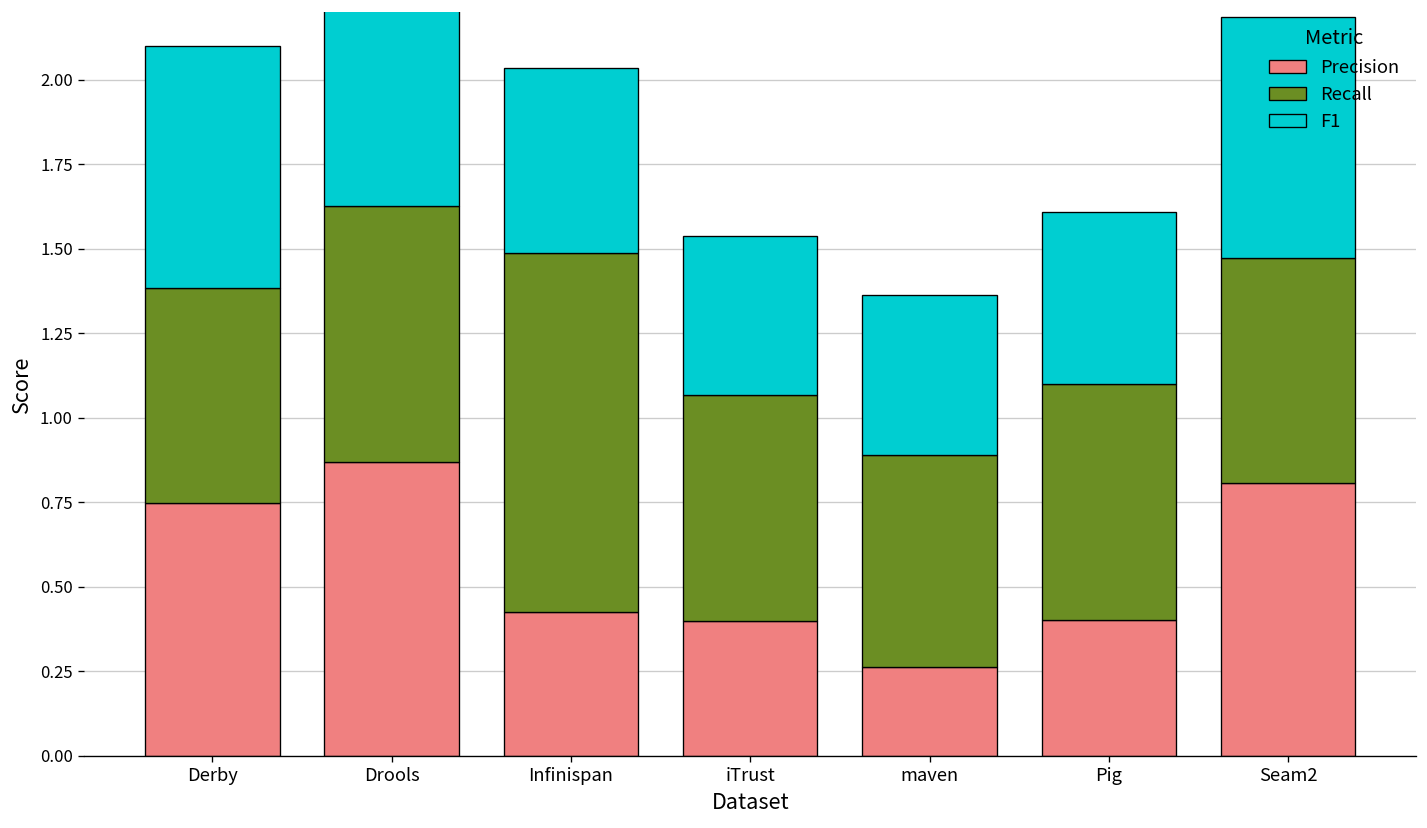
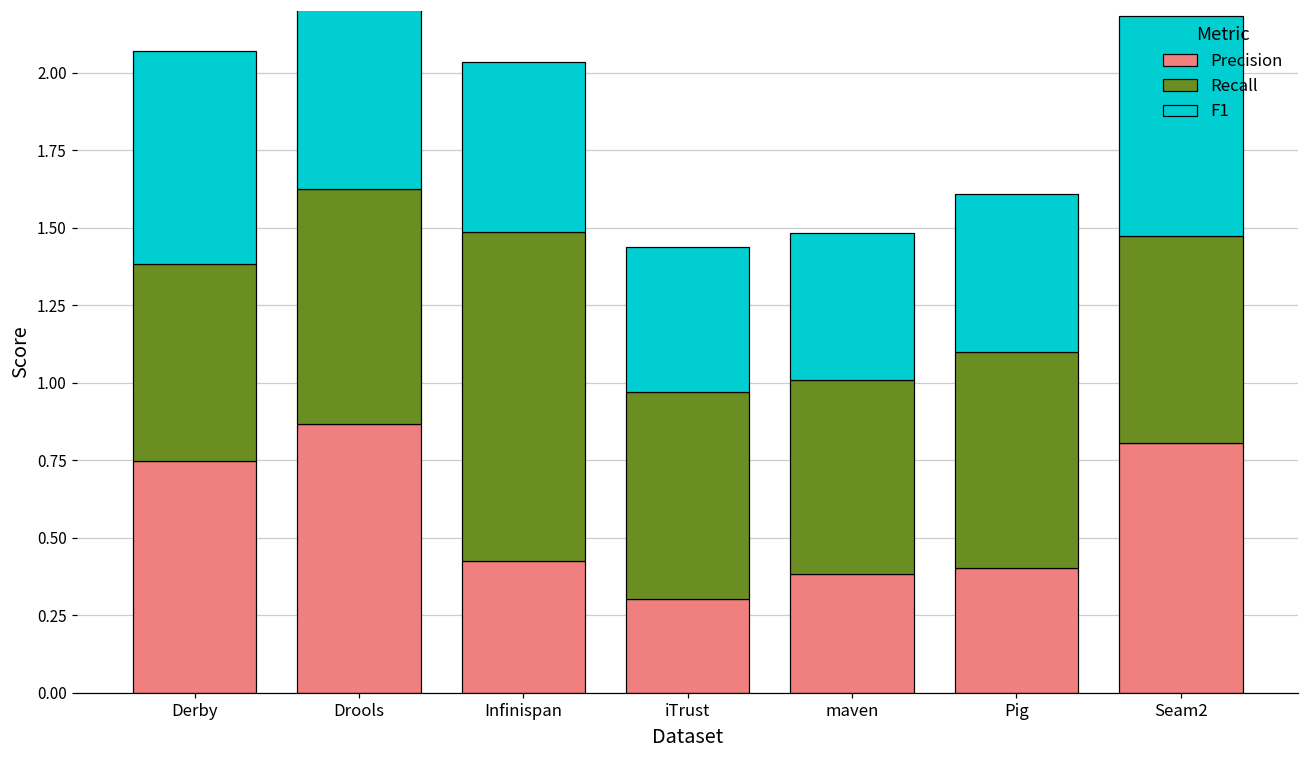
F1, Derby: 0.72 -> 0.69
Precision, iTrust: 0.40 -> 0.30
Precision, maven: 0.26 -> 0.38
